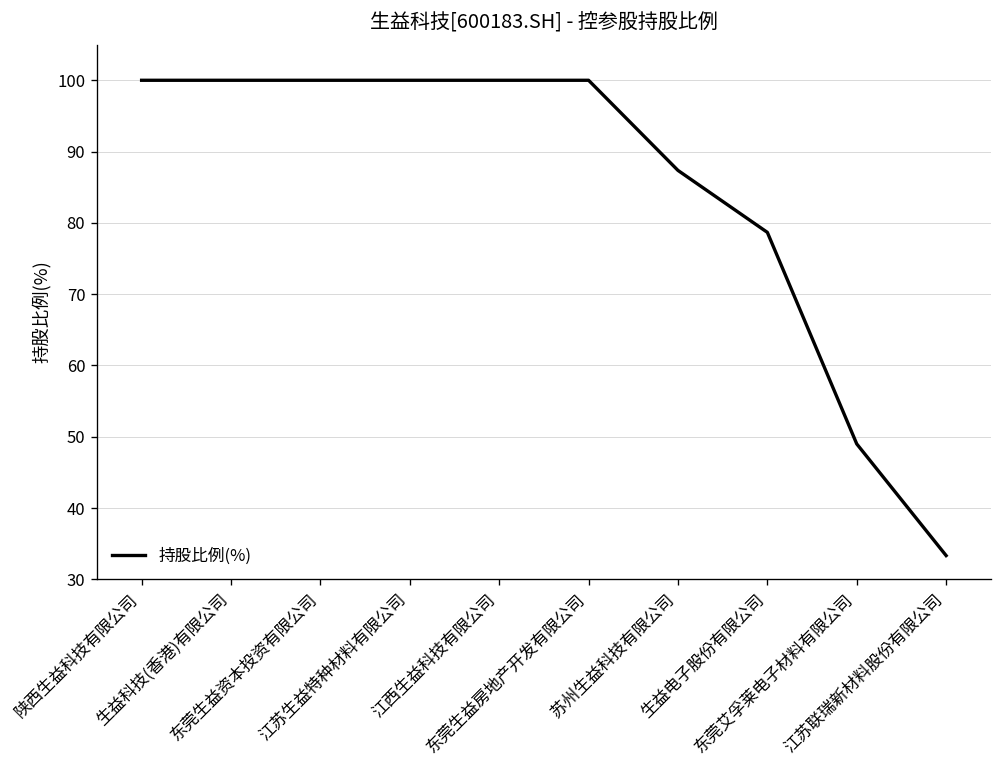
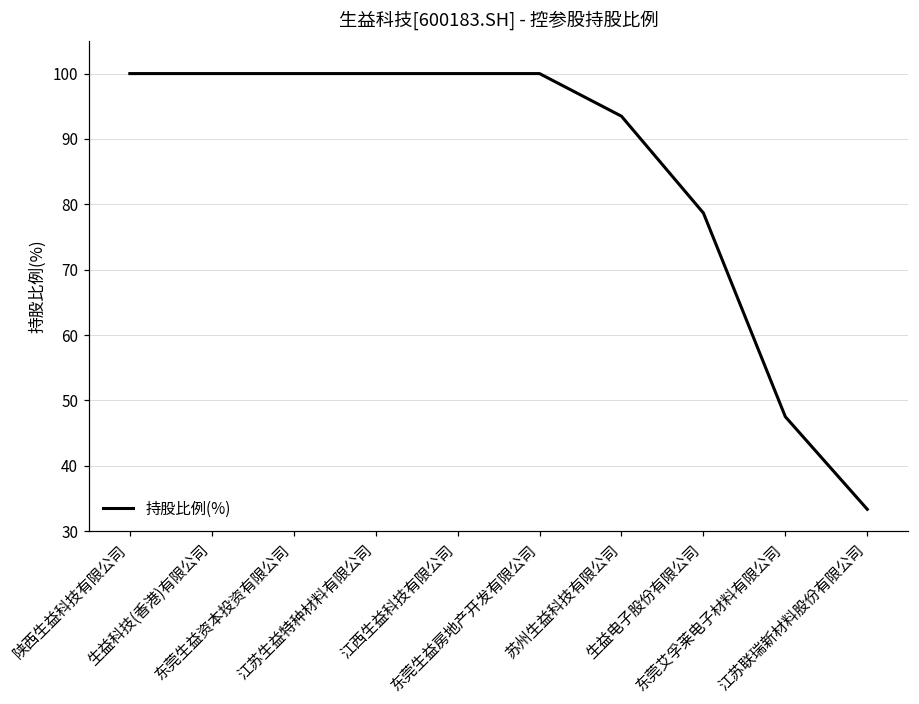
苏州生益科技有限公司: 87 -> 93
东莞艾孚莱电子材料有限公司: 49 -> 48
